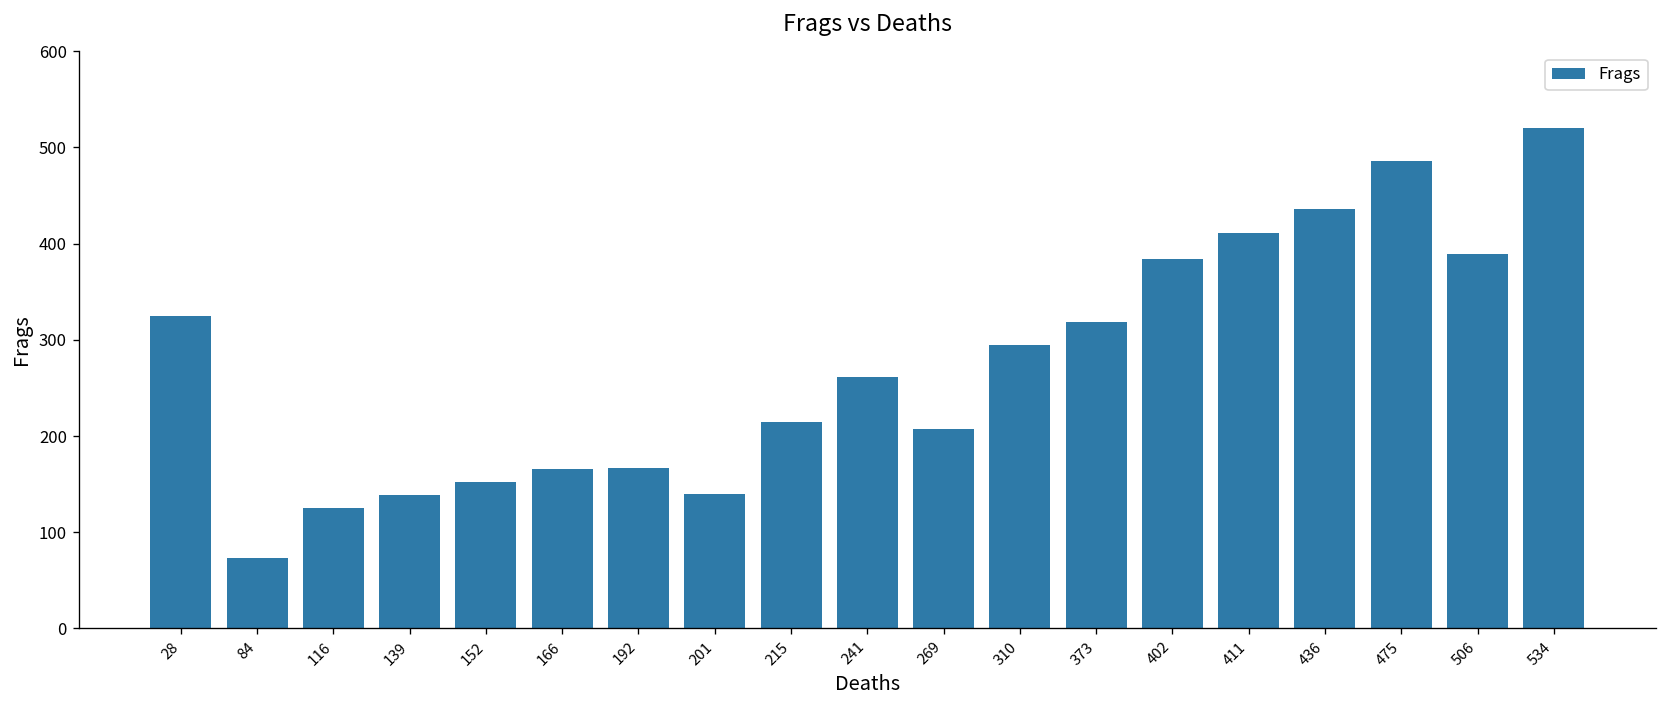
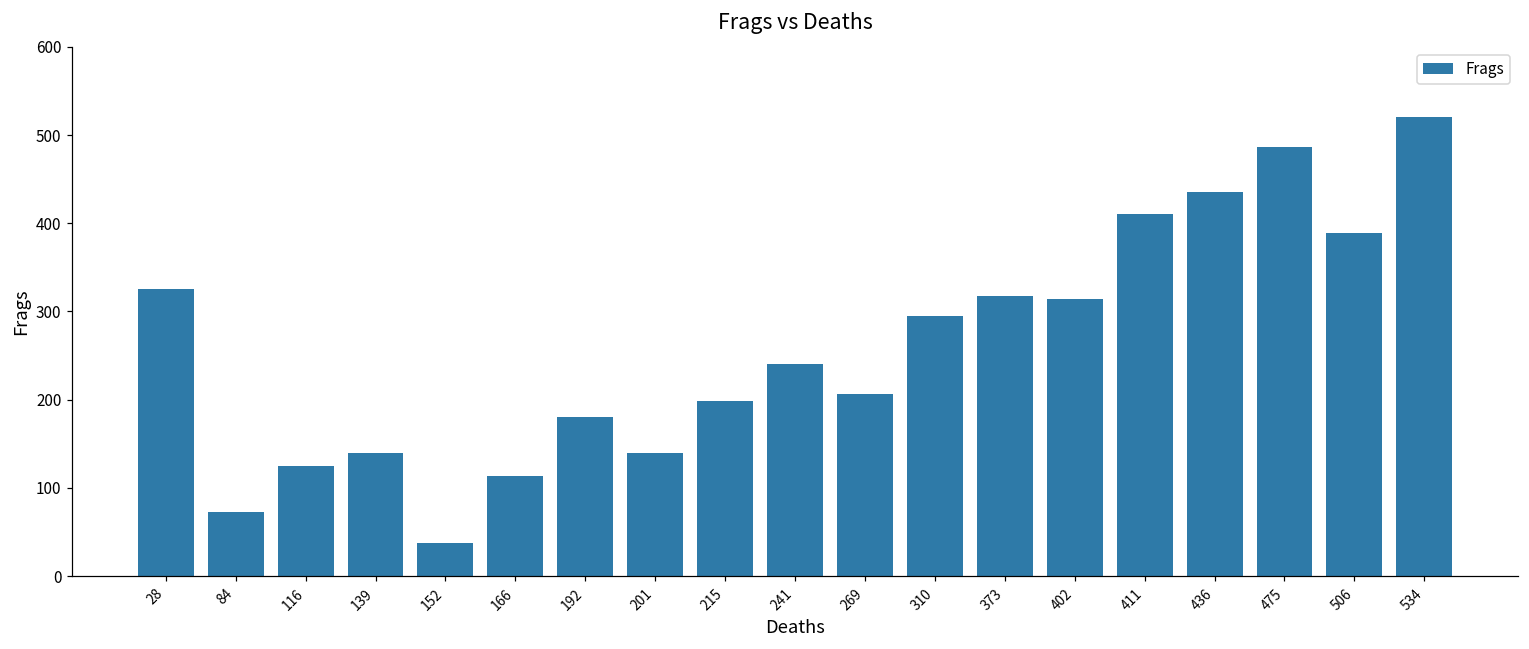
152: 150 -> 40
166: 170 -> 110
192: 170 -> 180
215: 220 -> 200
241: 260 -> 240
402: 380 -> 310
